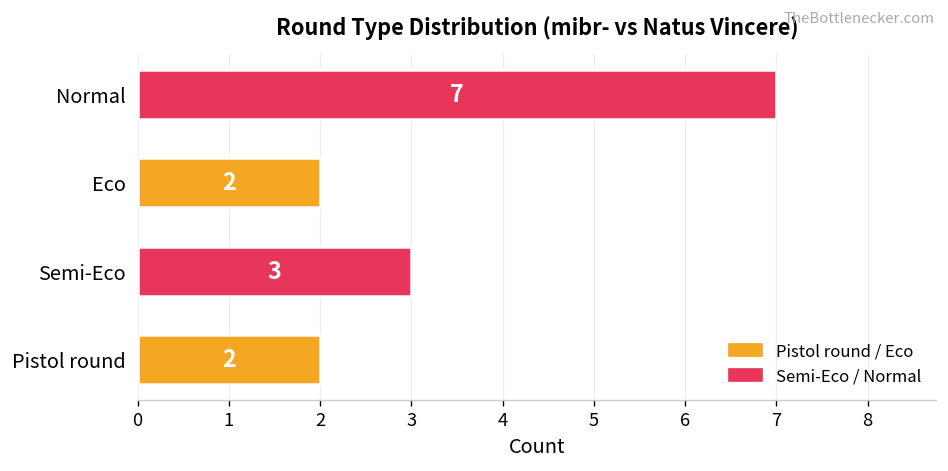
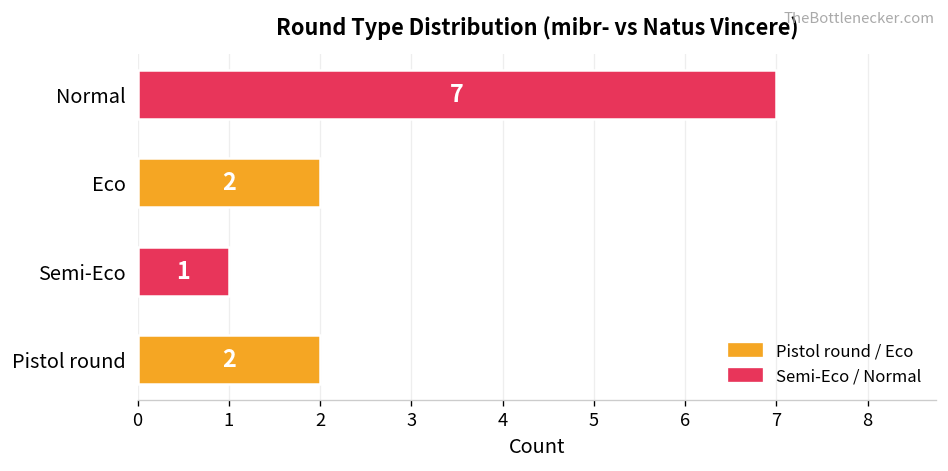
Semi-Eco: 3 -> 1
